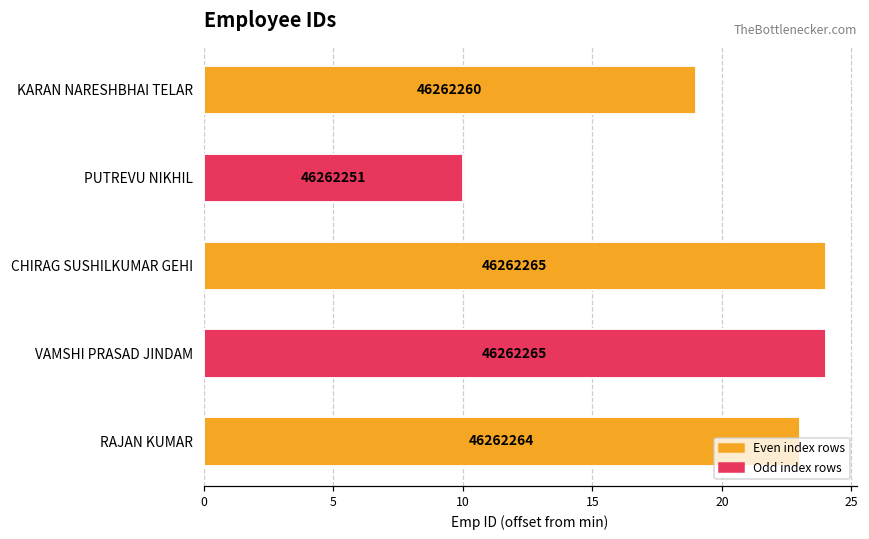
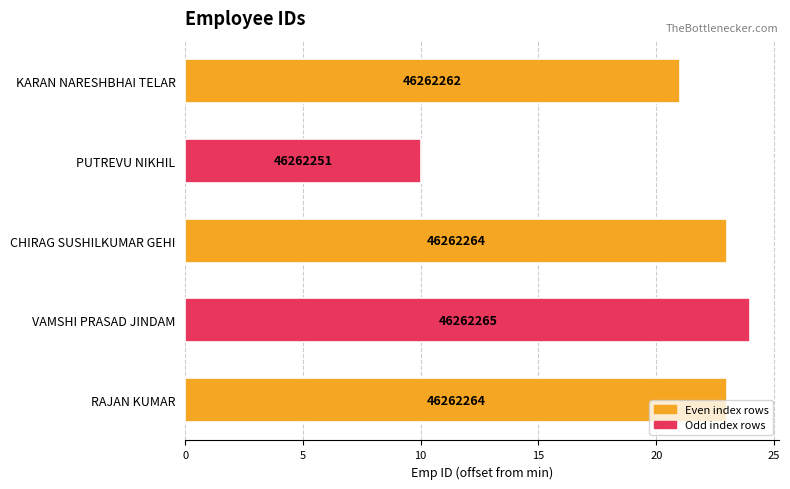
KARAN NARESHBHAI TELAR: 46262260 -> 46262262
CHIRAG SUSHILKUMAR GEHI: 46262265 -> 46262264
